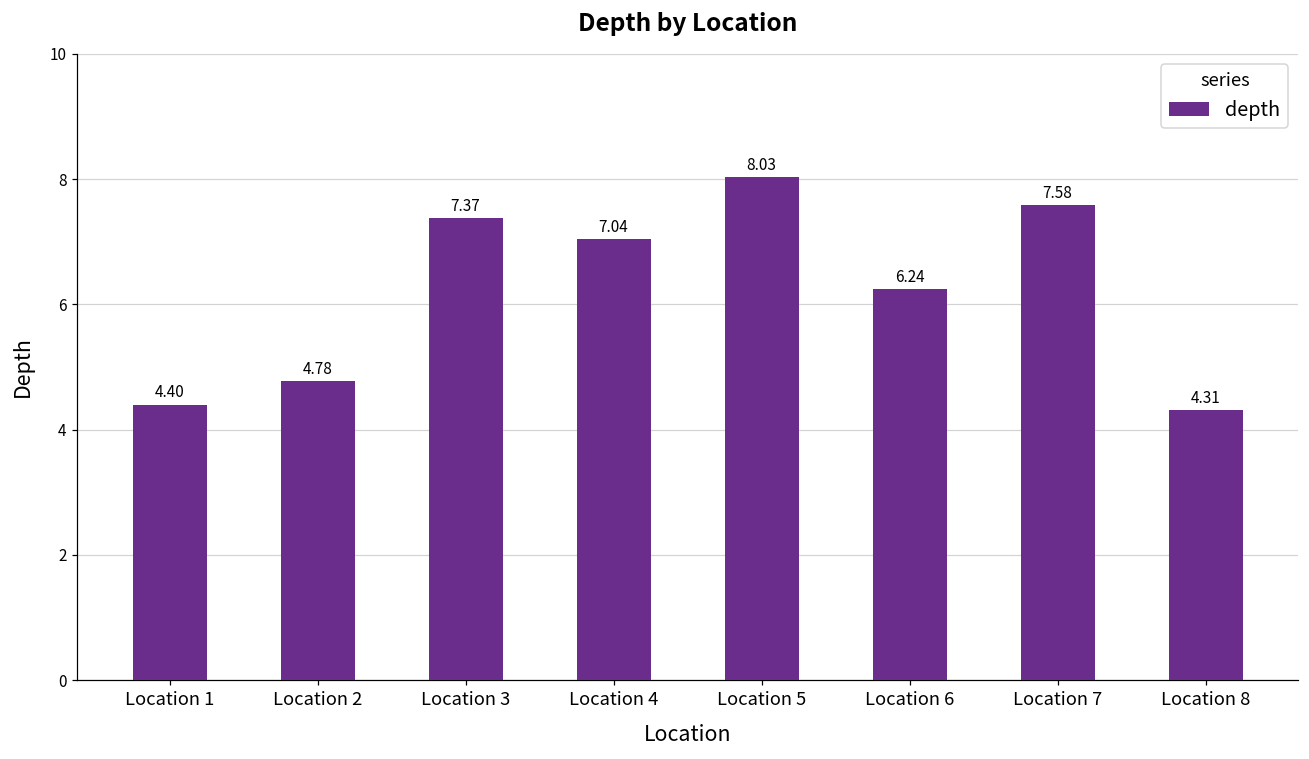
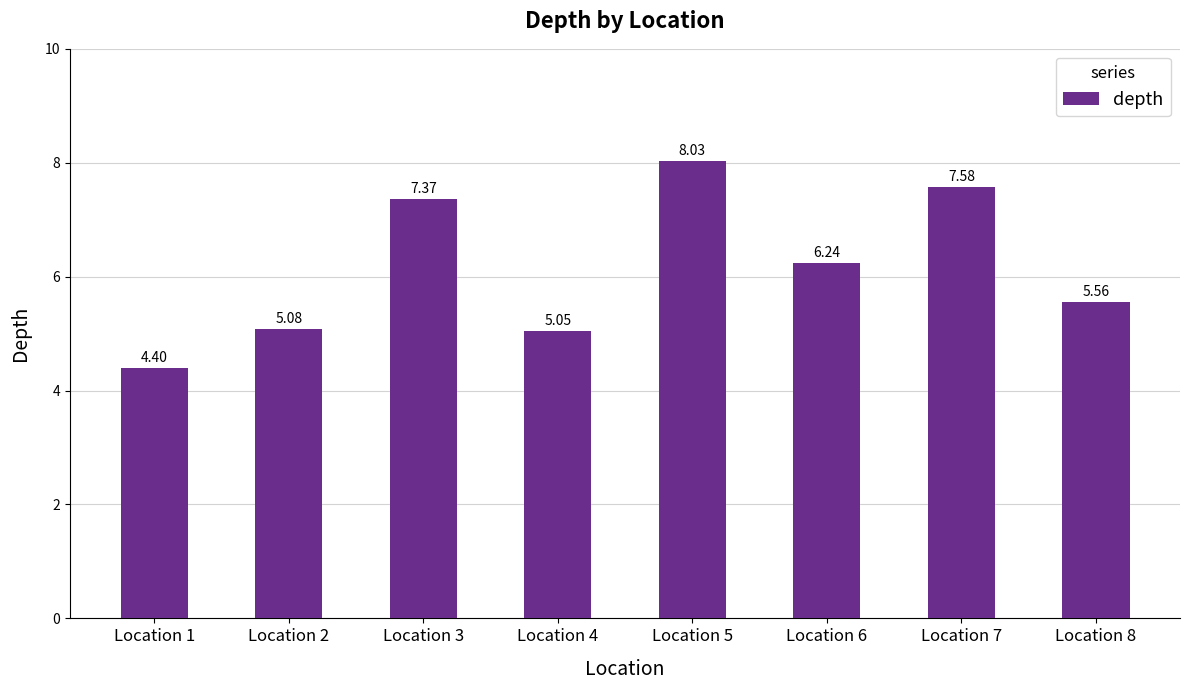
Location 2: 4.78 -> 5.08
Location 4: 7.04 -> 5.05
Location 8: 4.31 -> 5.56
